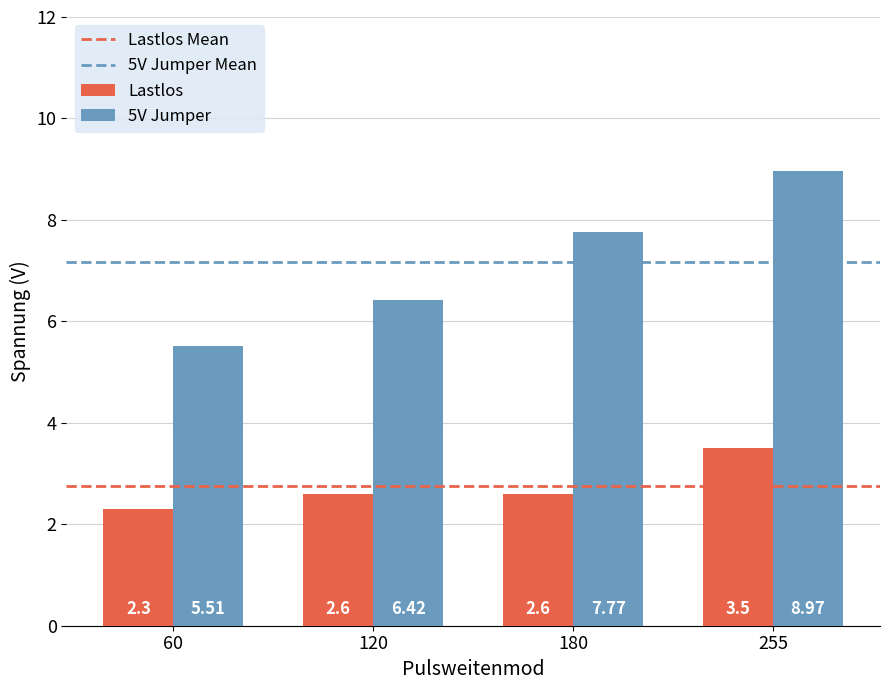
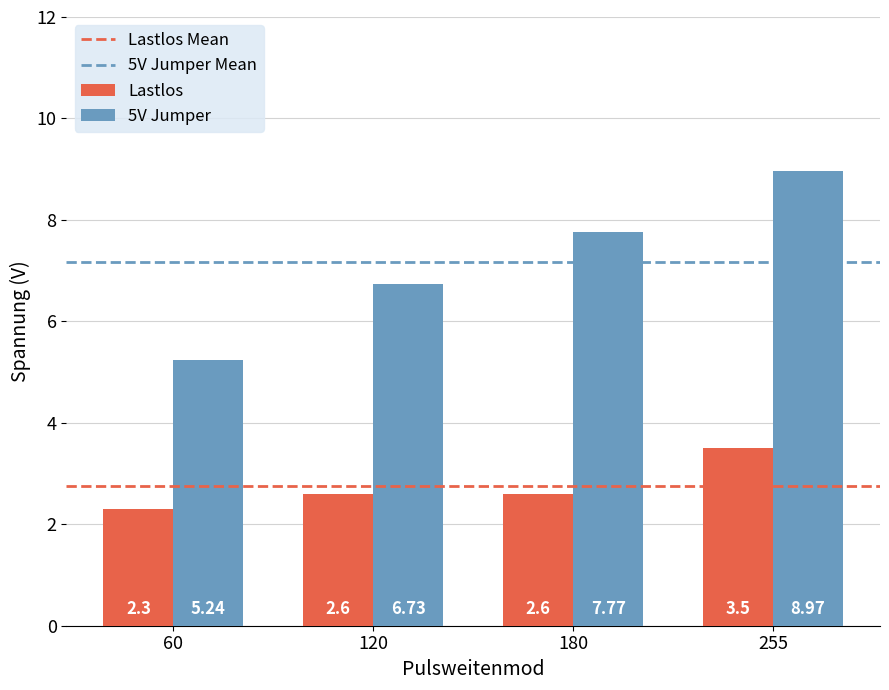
5V Jumper, 60: 5.51 -> 5.24
5V Jumper, 120: 6.42 -> 6.73
